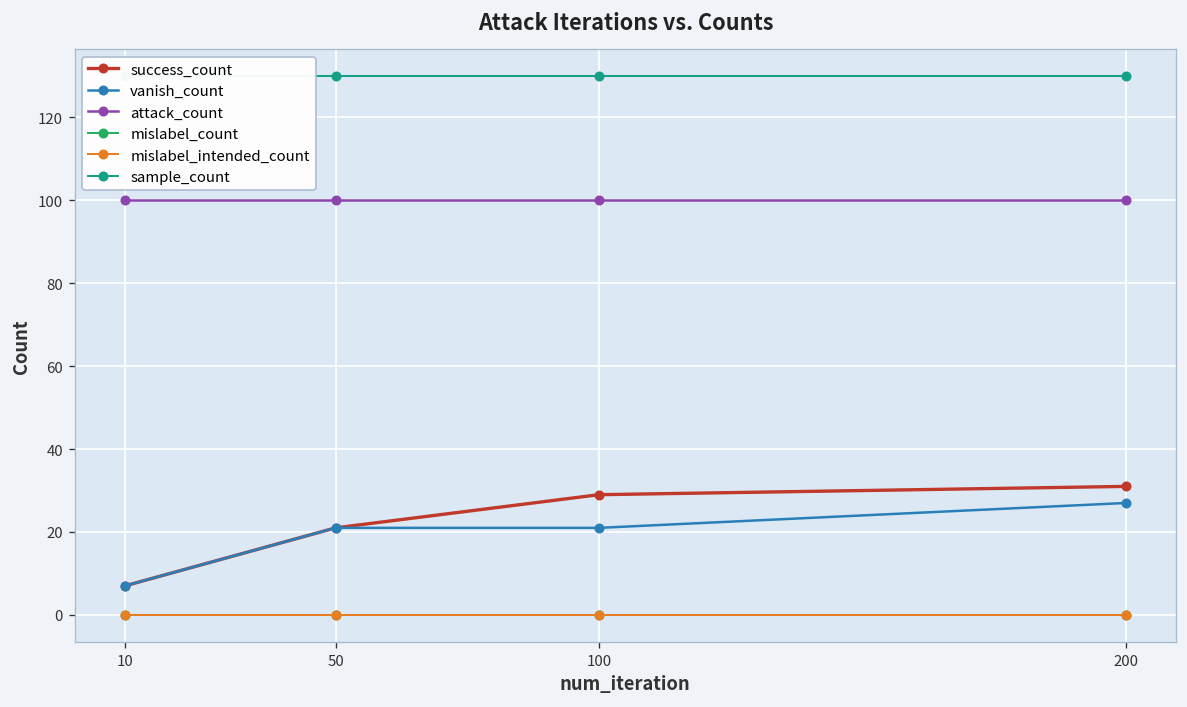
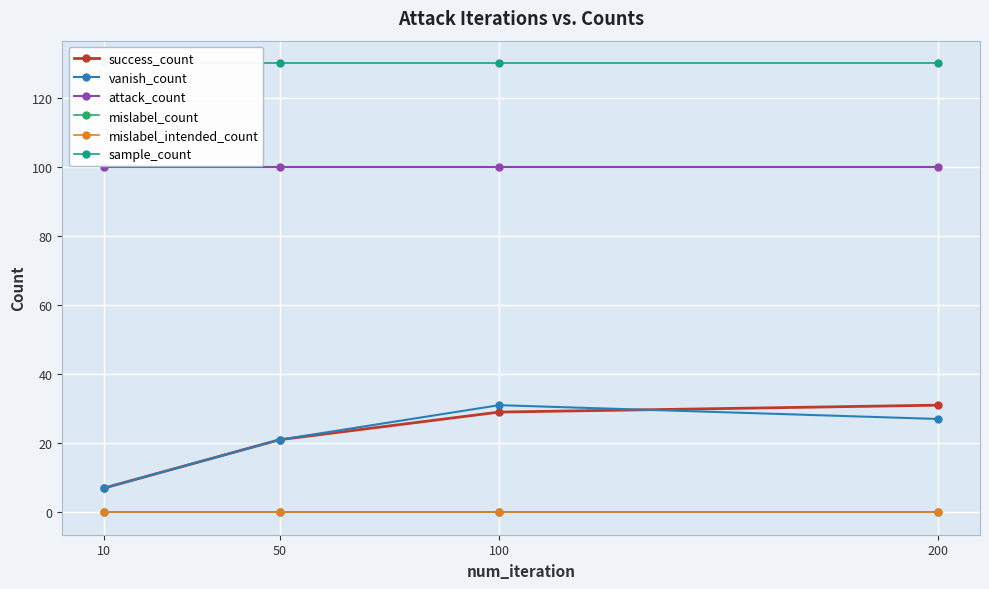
vanish_count, 100: 21 -> 31
